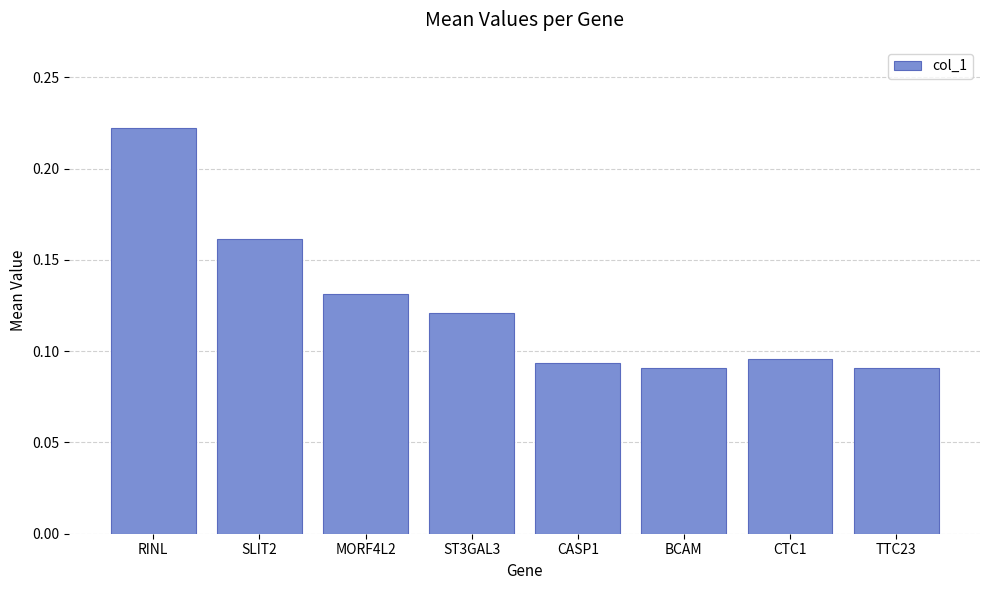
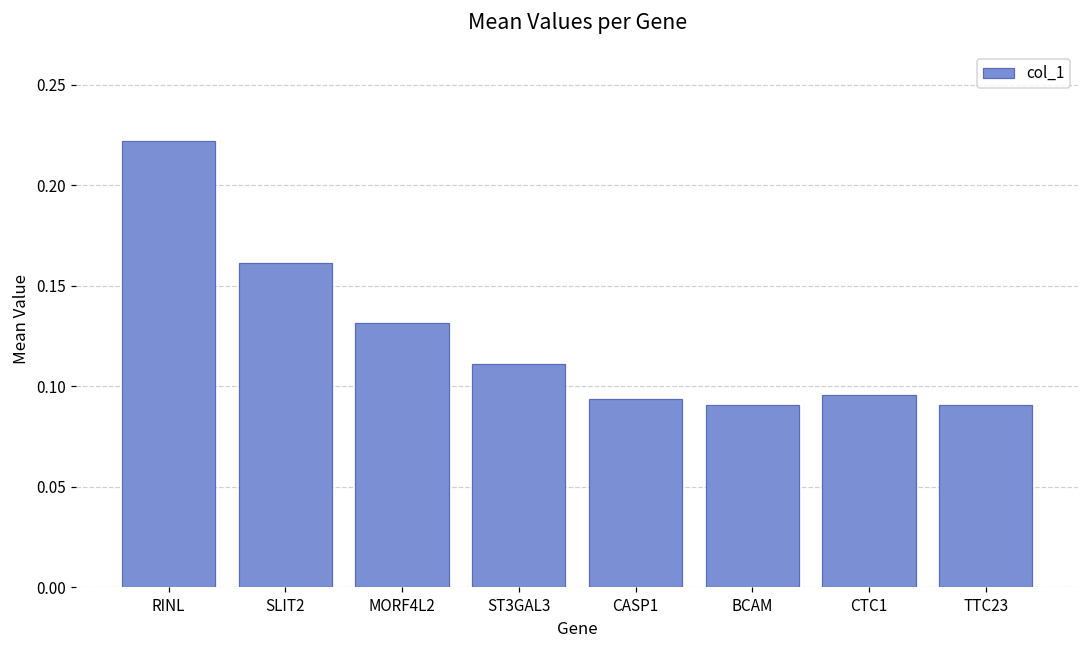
ST3GAL3: 0.121 -> 0.111
